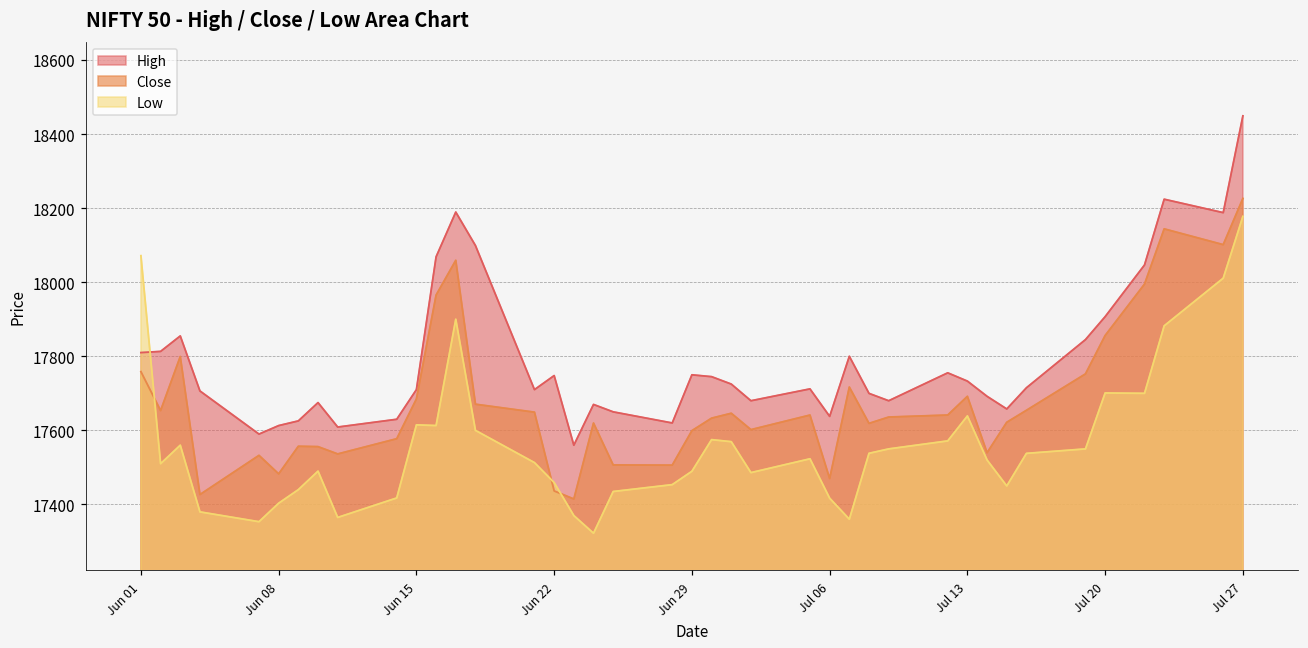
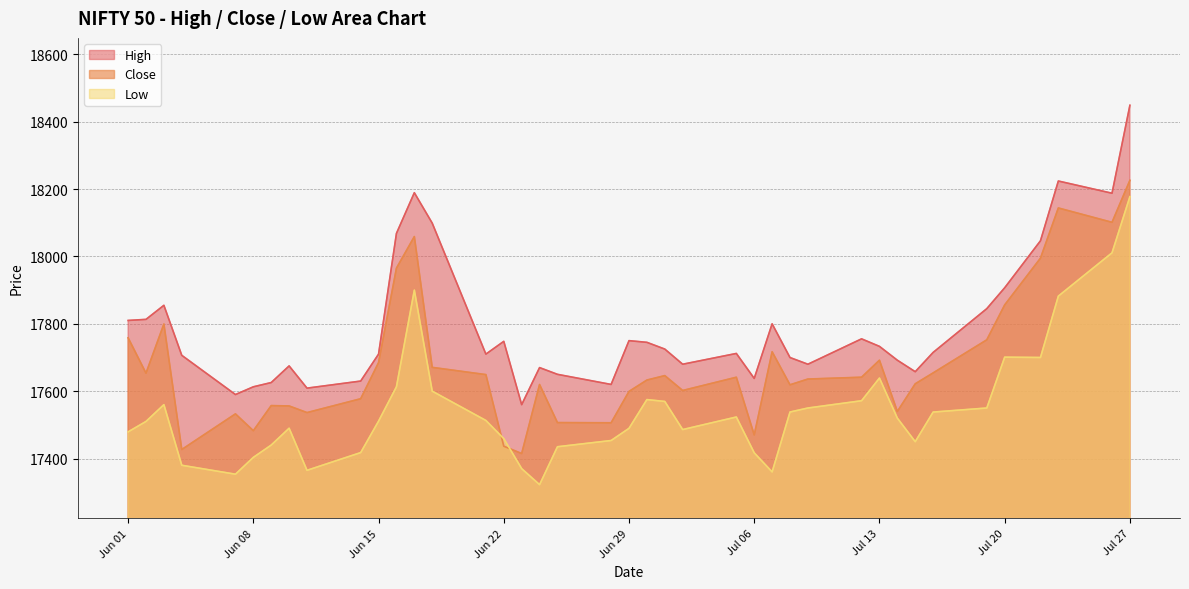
Low, Jun 01: 18070 -> 17480
Low, Jun 15: 17610 -> 17510
